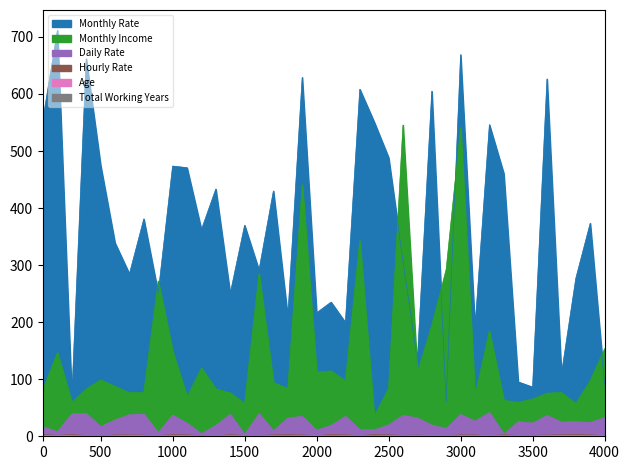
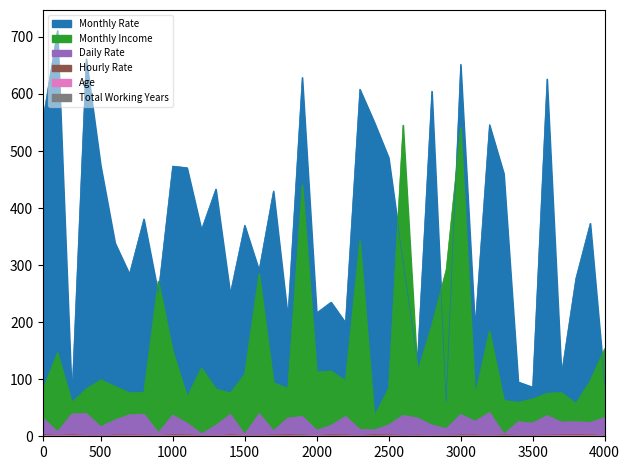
Daily Rate, 0: 20 -> 30
Monthly Income, 1500: 60 -> 110
Monthly Rate, 3000: 670 -> 650
